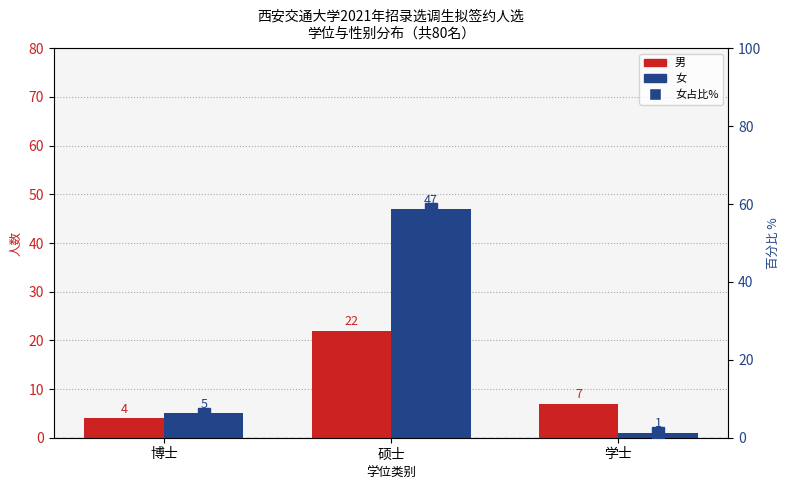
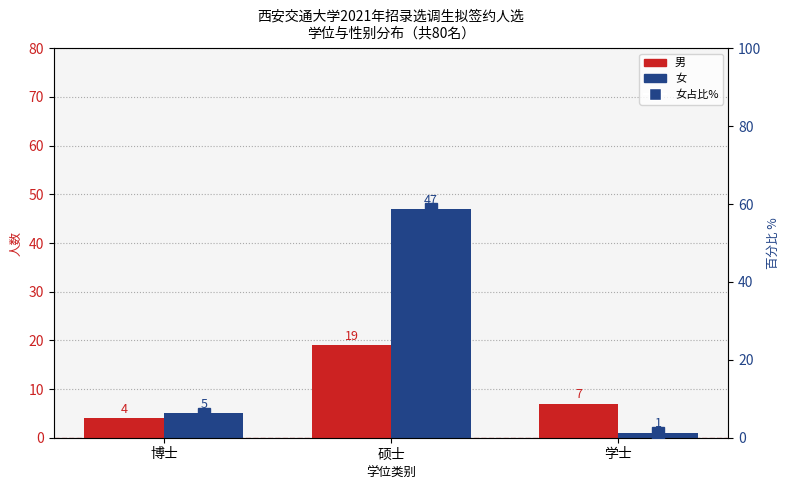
男, 硕士: 22 -> 19
